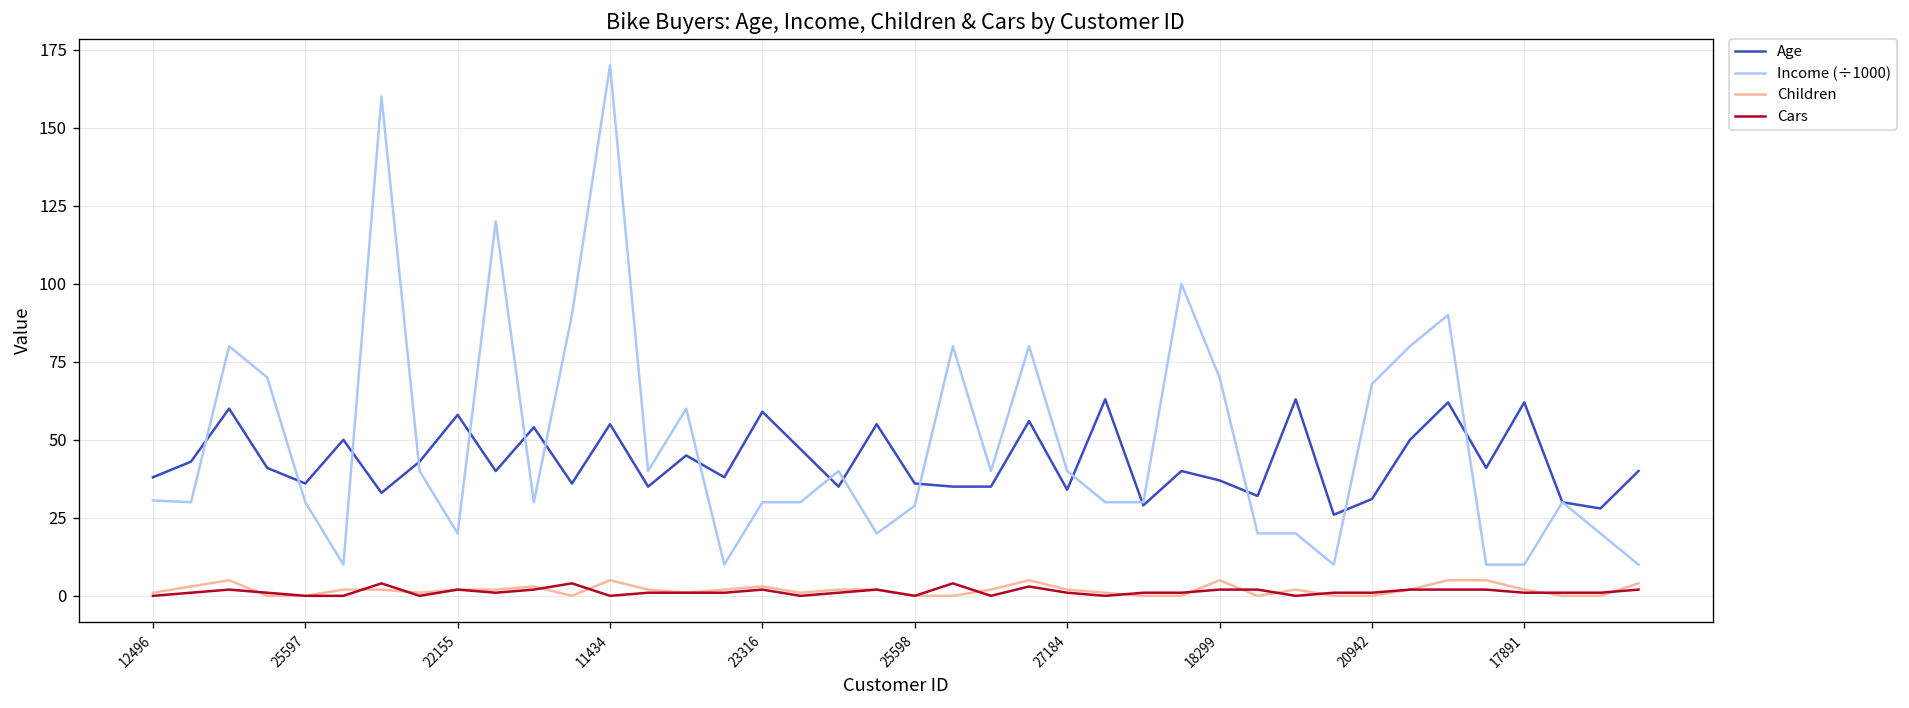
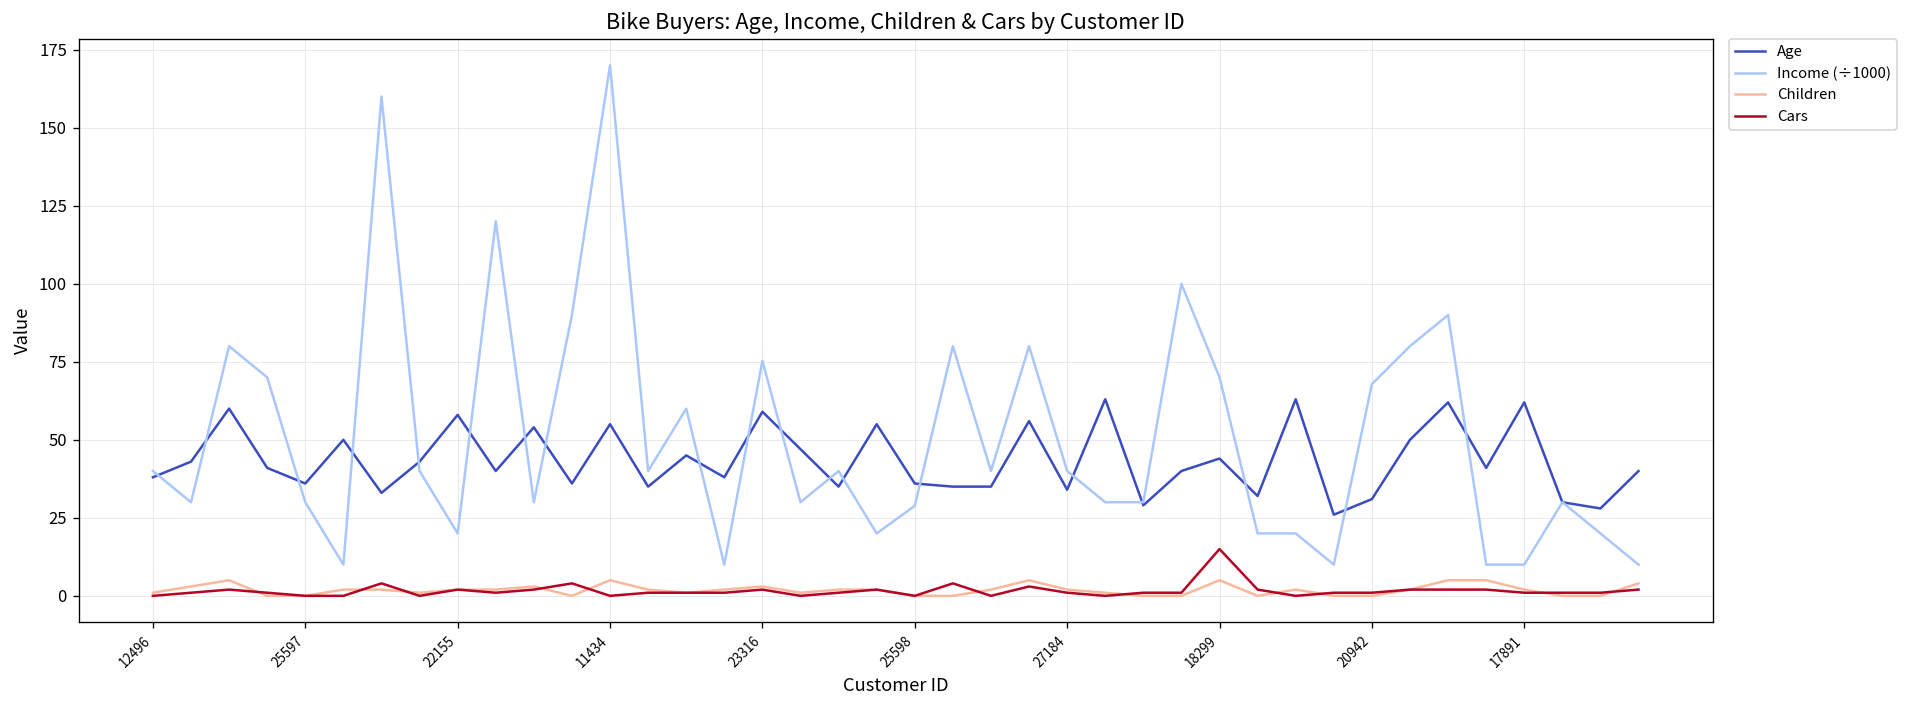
Income (÷1000), 12496: 31 -> 40
Income (÷1000), 23316: 30 -> 75
Age, 18299: 37 -> 44
Cars, 18299: 2 -> 15
